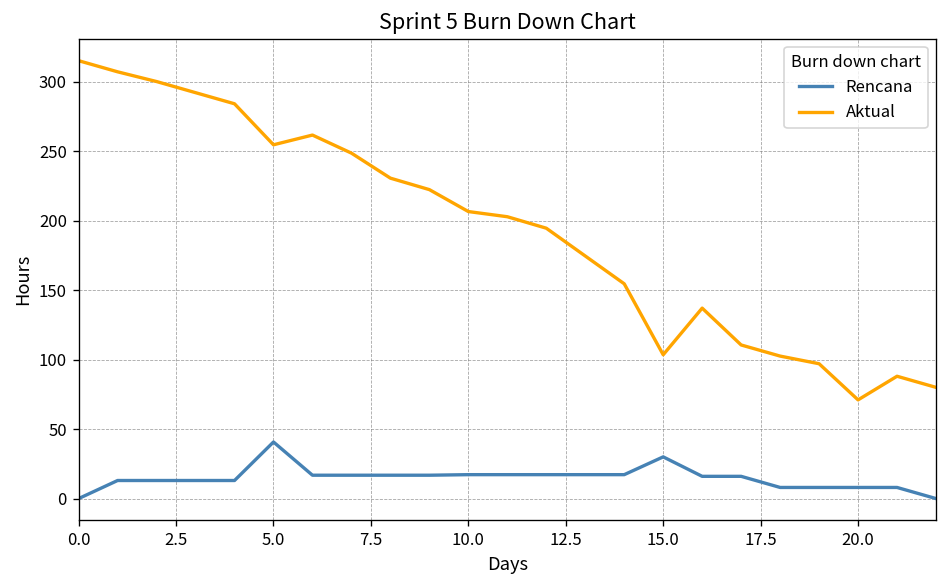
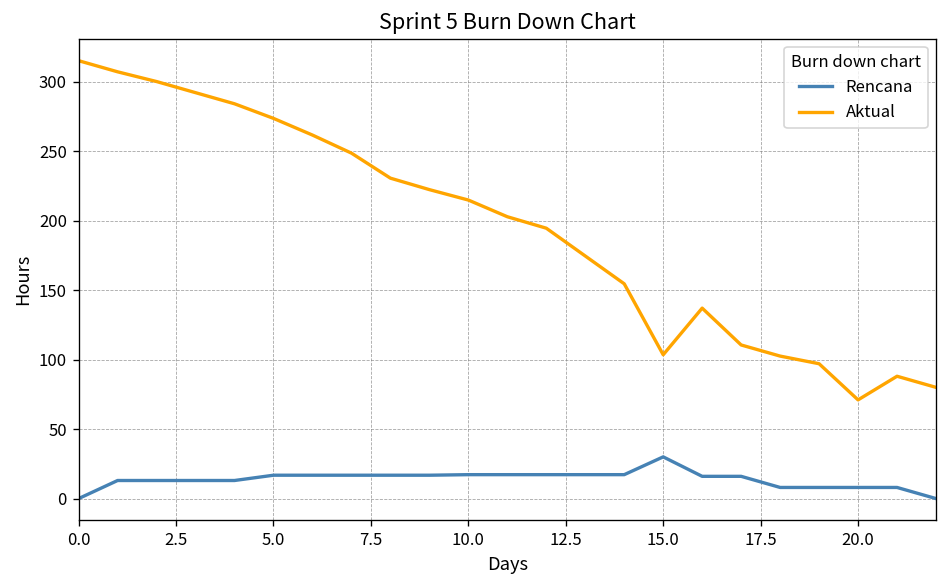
Rencana, 5.0: 41 -> 17
Aktual, 5.0: 255 -> 274
Aktual, 10.0: 206 -> 215
